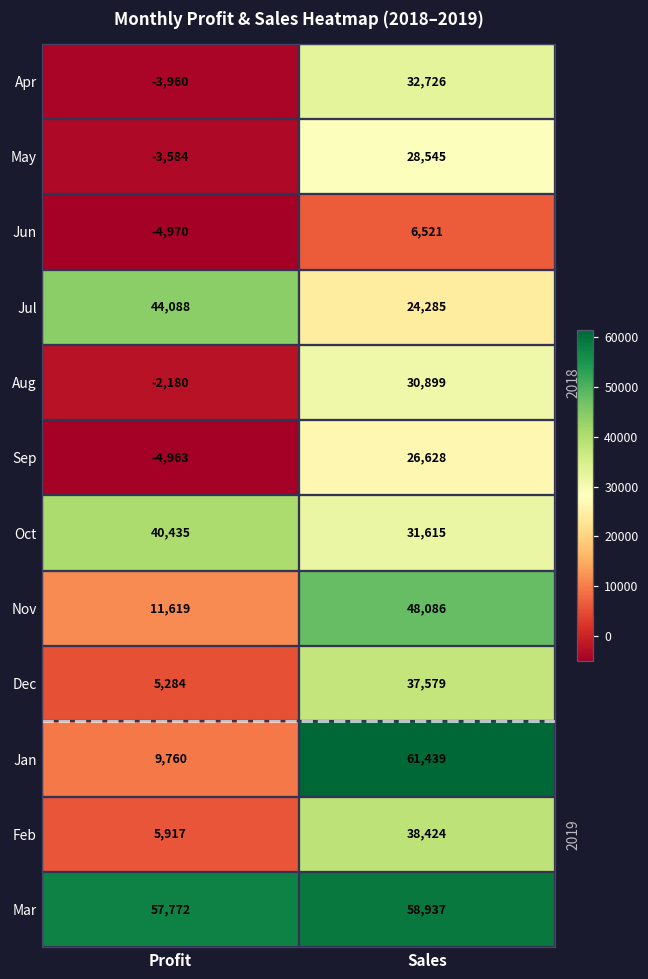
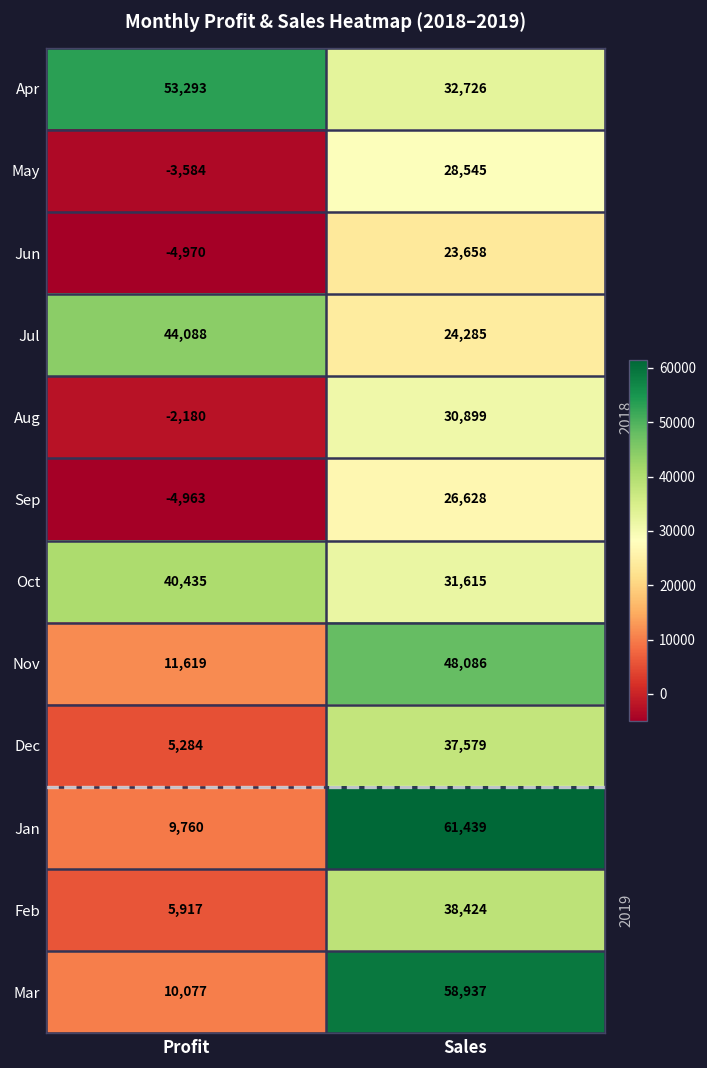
Apr, Profit: -3,960 -> 53,293
Jun, Sales: 6,521 -> 23,658
Mar, Profit: 57,772 -> 10,077
